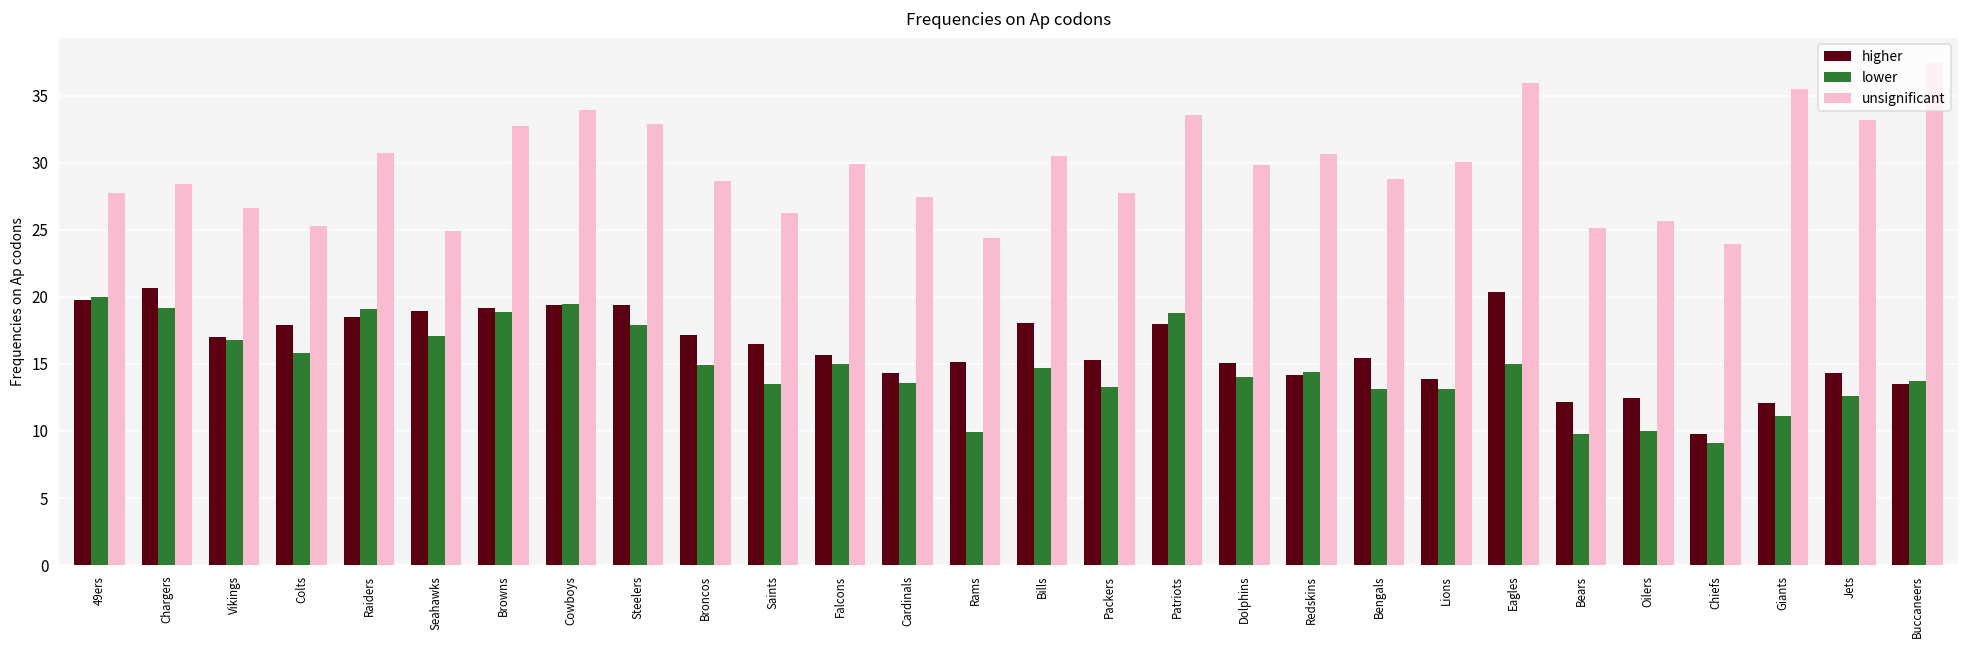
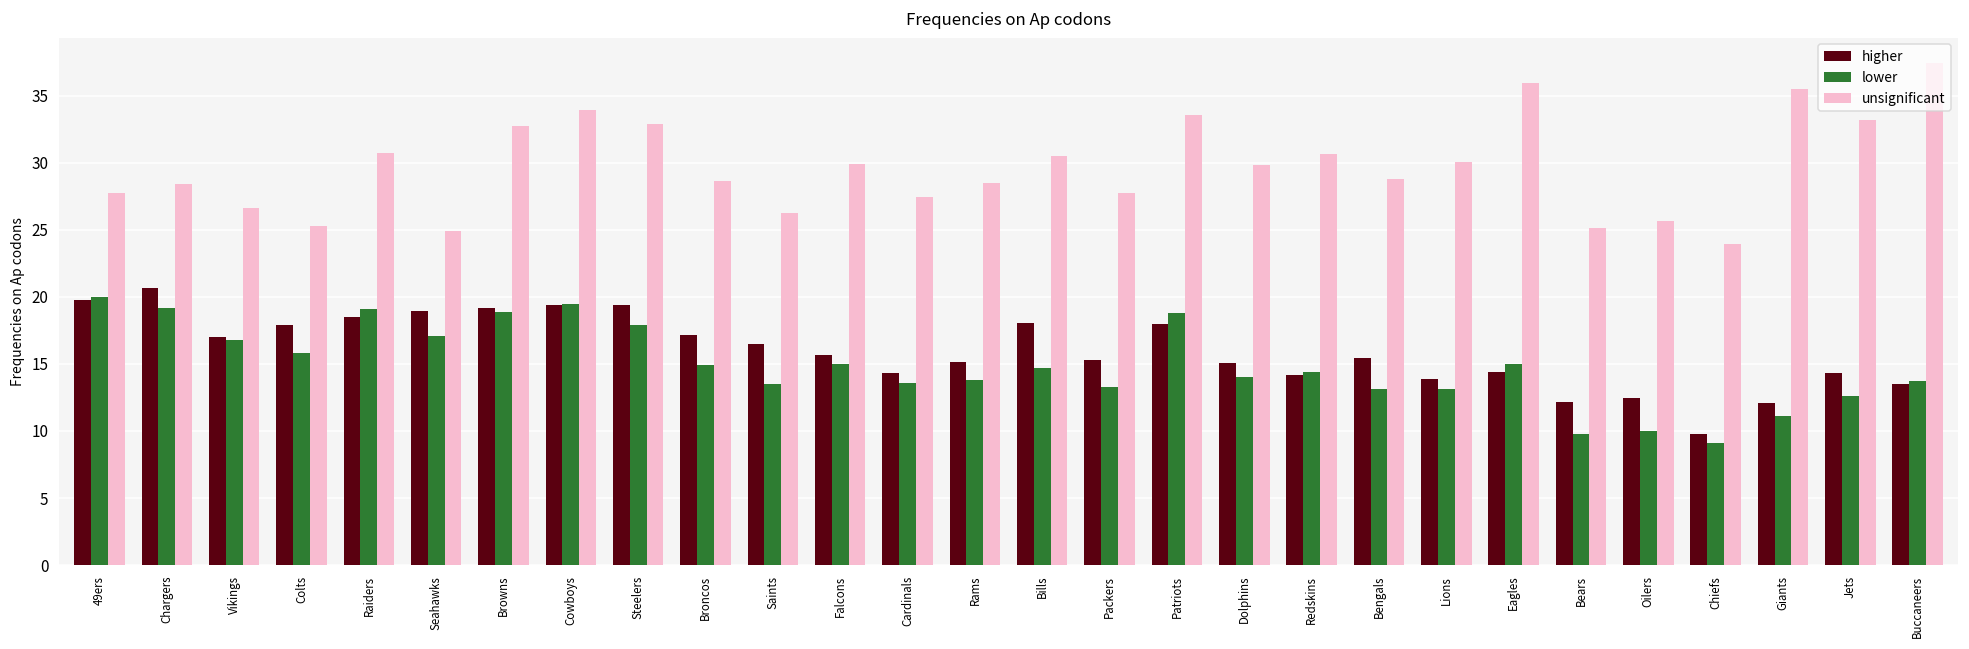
lower, Rams: 9.9 -> 13.8
unsignificant, Rams: 24.4 -> 28.5
higher, Eagles: 20.4 -> 14.4
